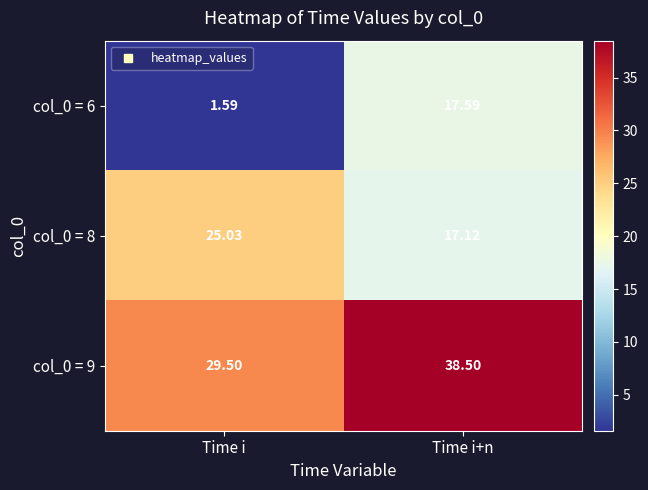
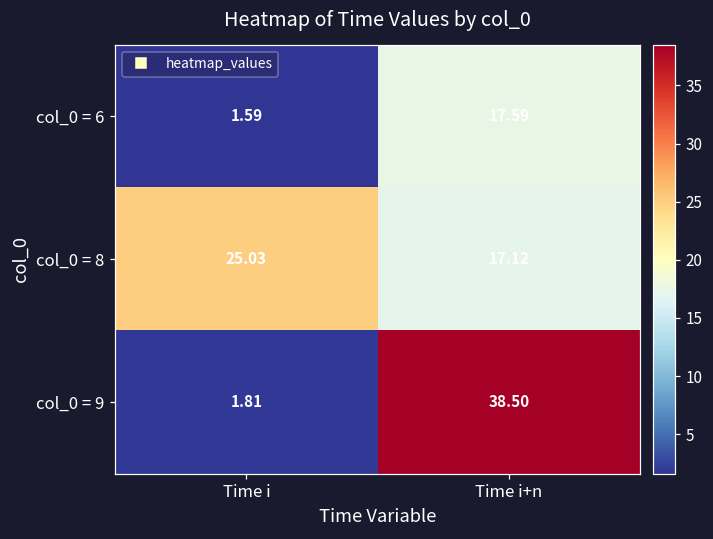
col_0 = 9, Time i: 29.50 -> 1.81
